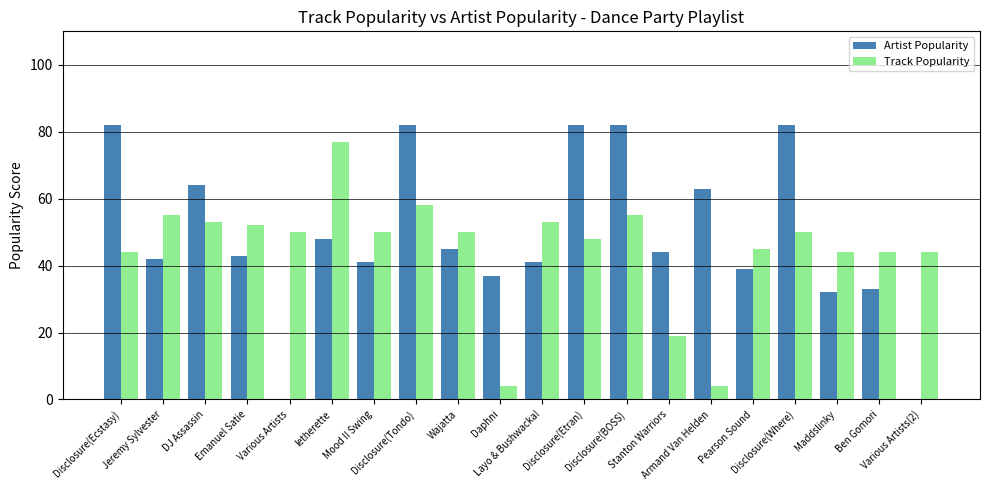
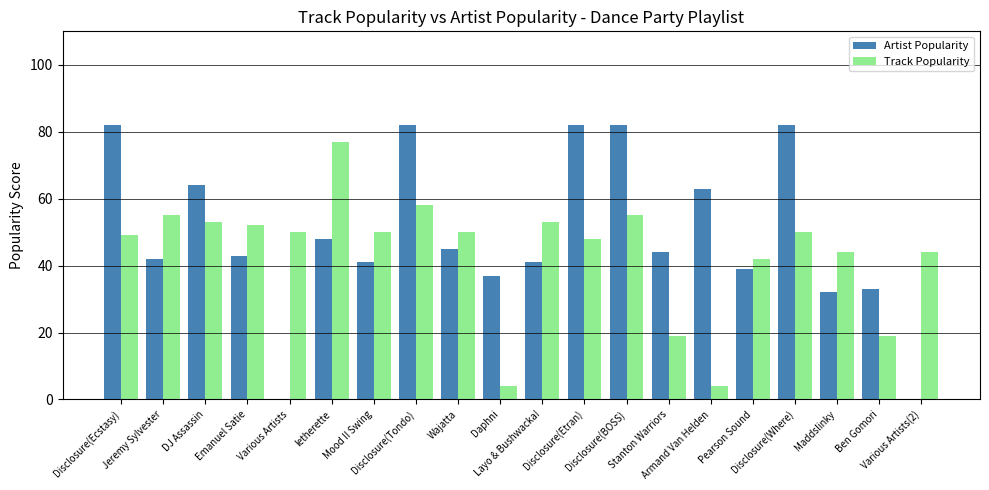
Track Popularity, Disclosure(Ecstasy): 44 -> 49
Track Popularity, Pearson Sound: 45 -> 42
Track Popularity, Ben Gomori: 44 -> 19
